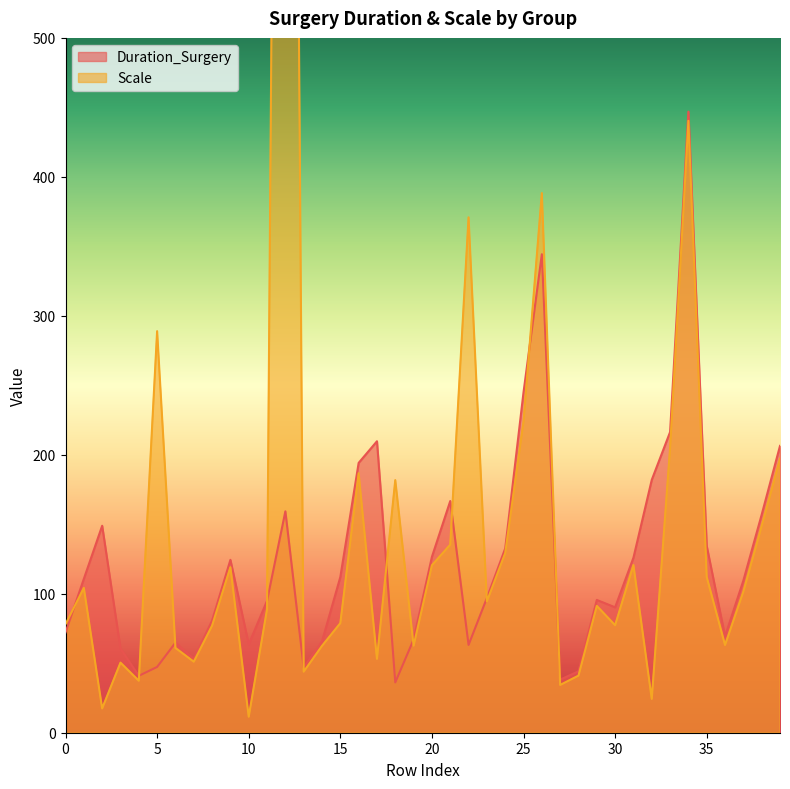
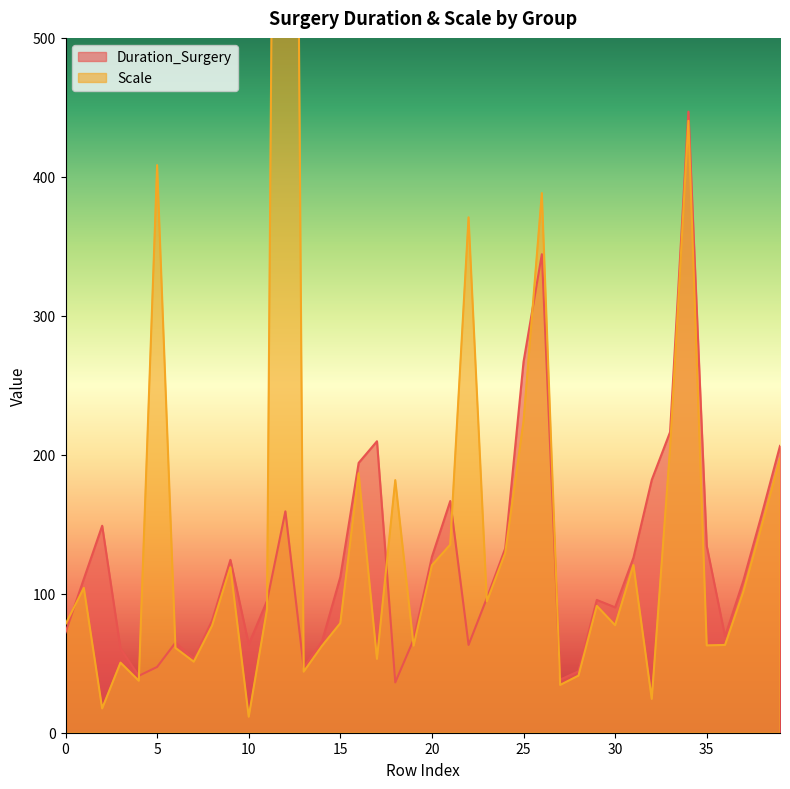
Scale, 5: 289 -> 408
Duration_Surgery, 25: 245 -> 267
Scale, 35: 112 -> 63
